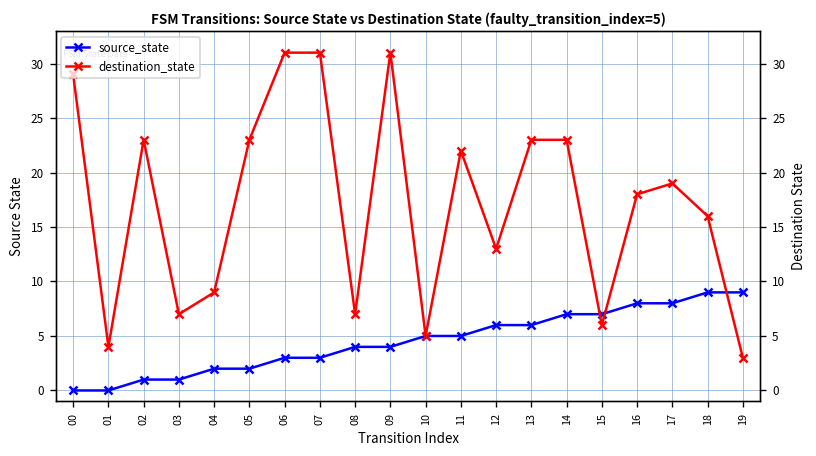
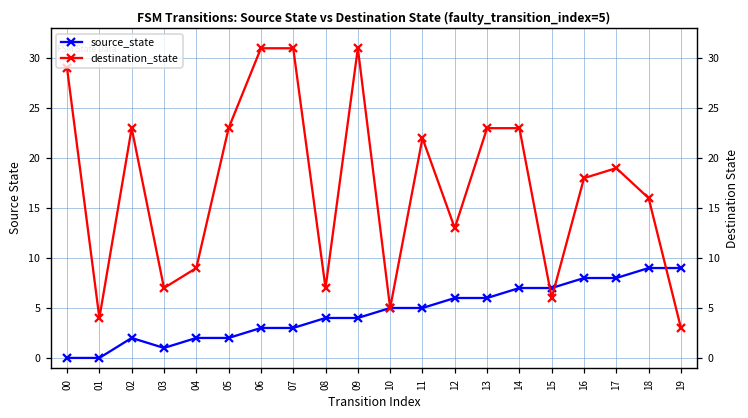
source_state, 02: 1 -> 2
